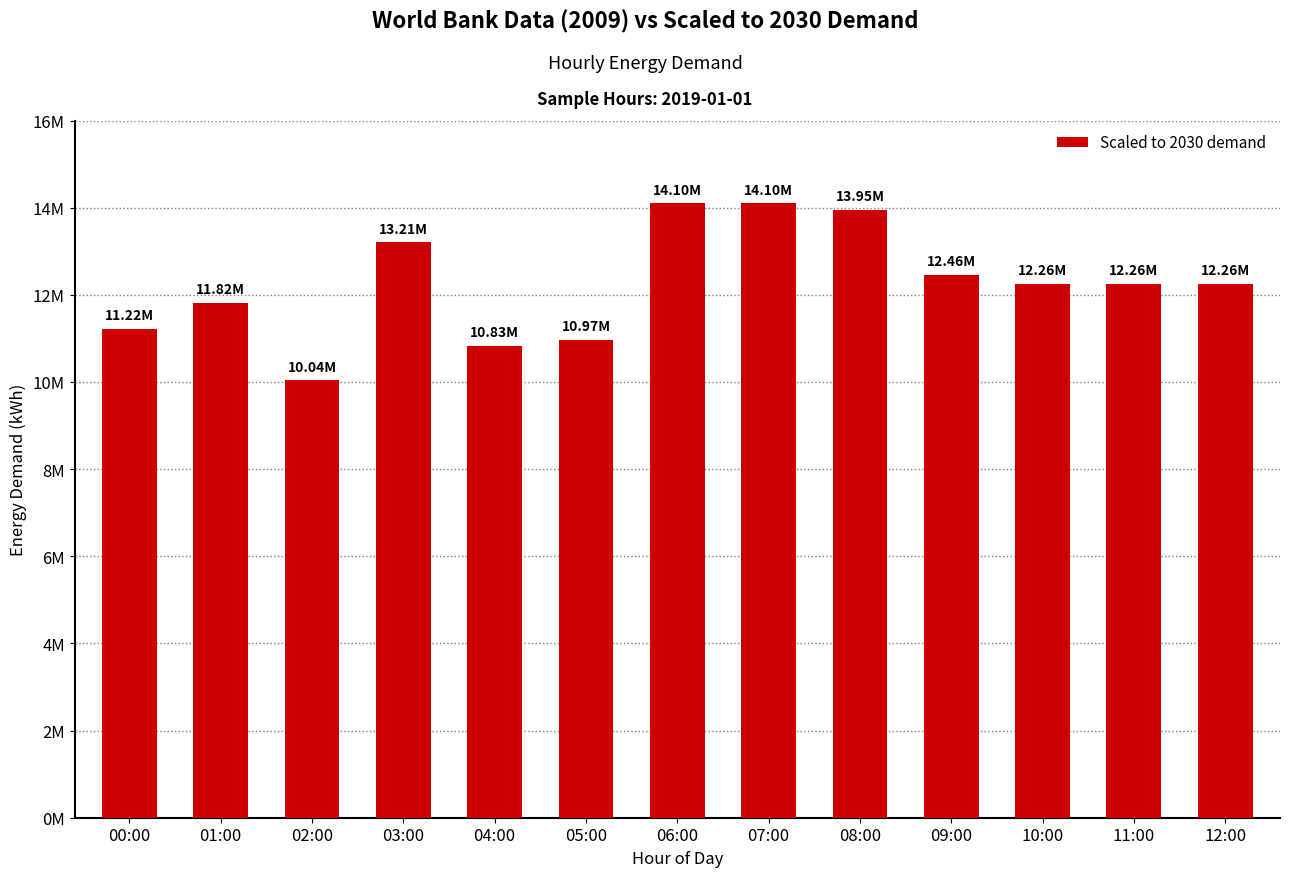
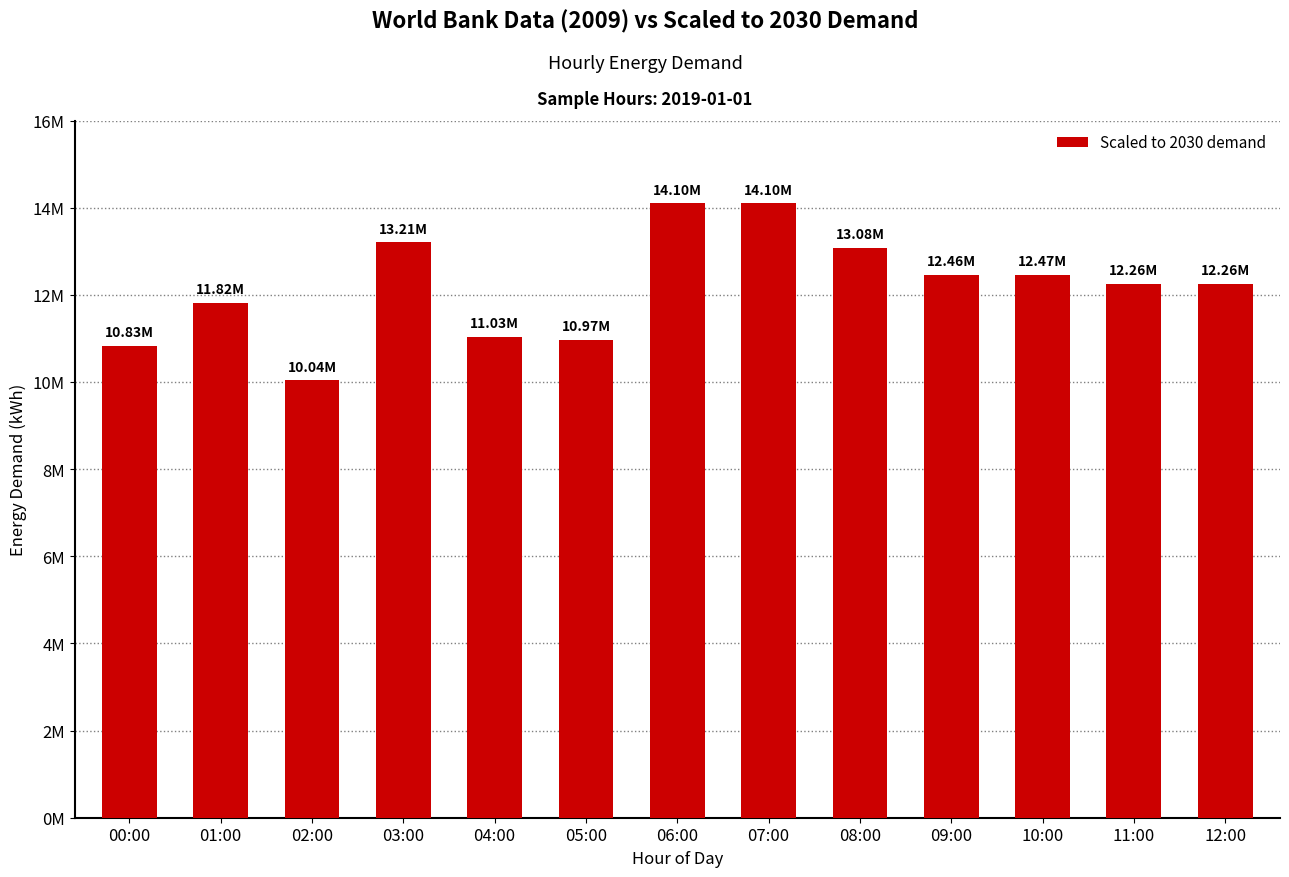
00:00: 11.22M -> 10.83M
04:00: 10.83M -> 11.03M
08:00: 13.95M -> 13.08M
10:00: 12.26M -> 12.47M
